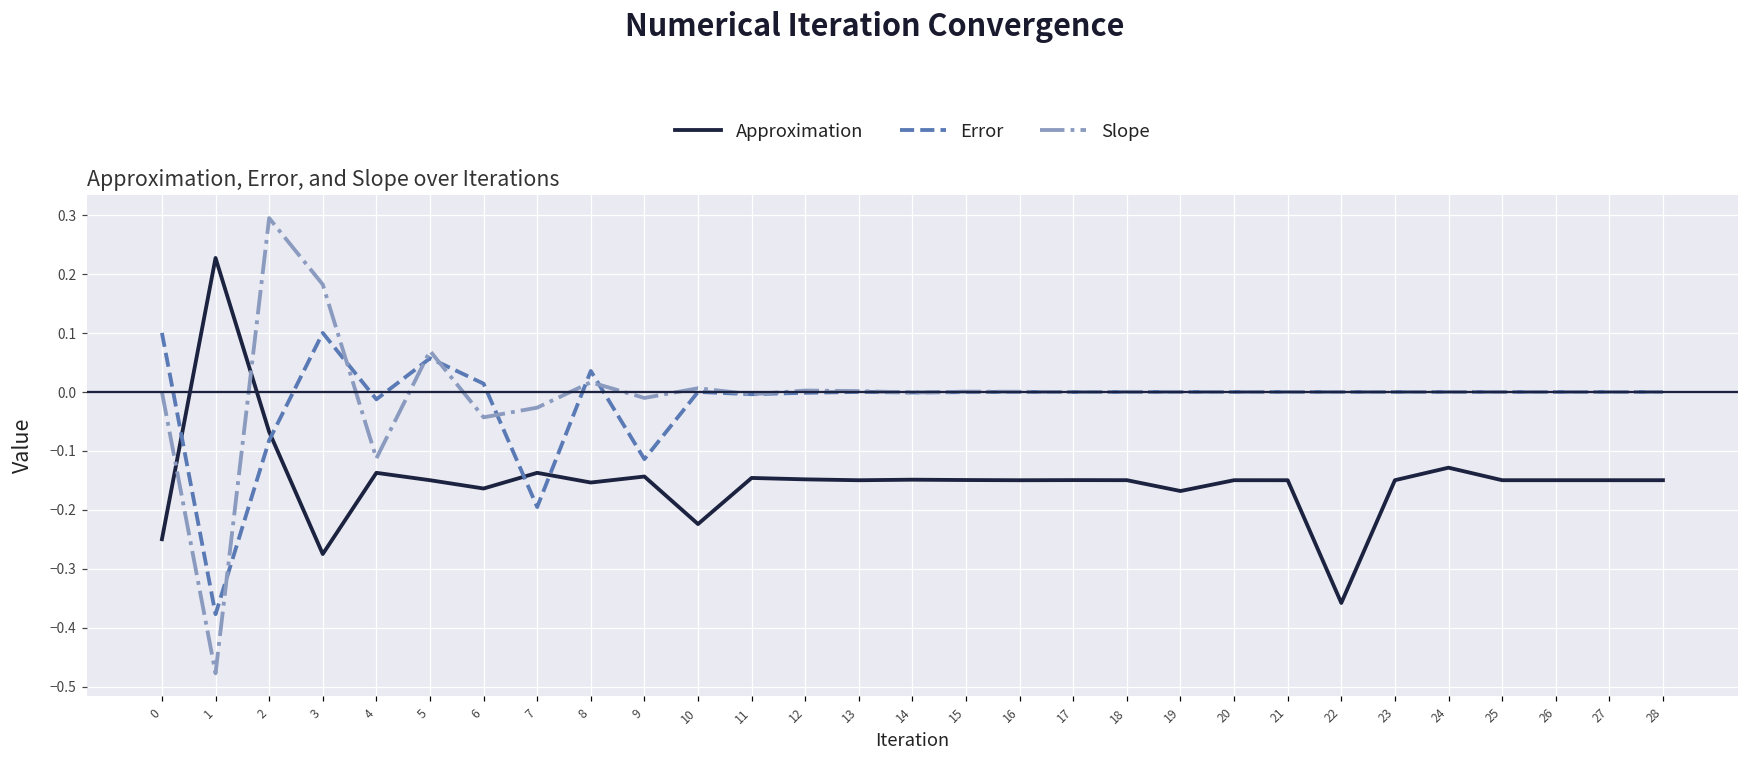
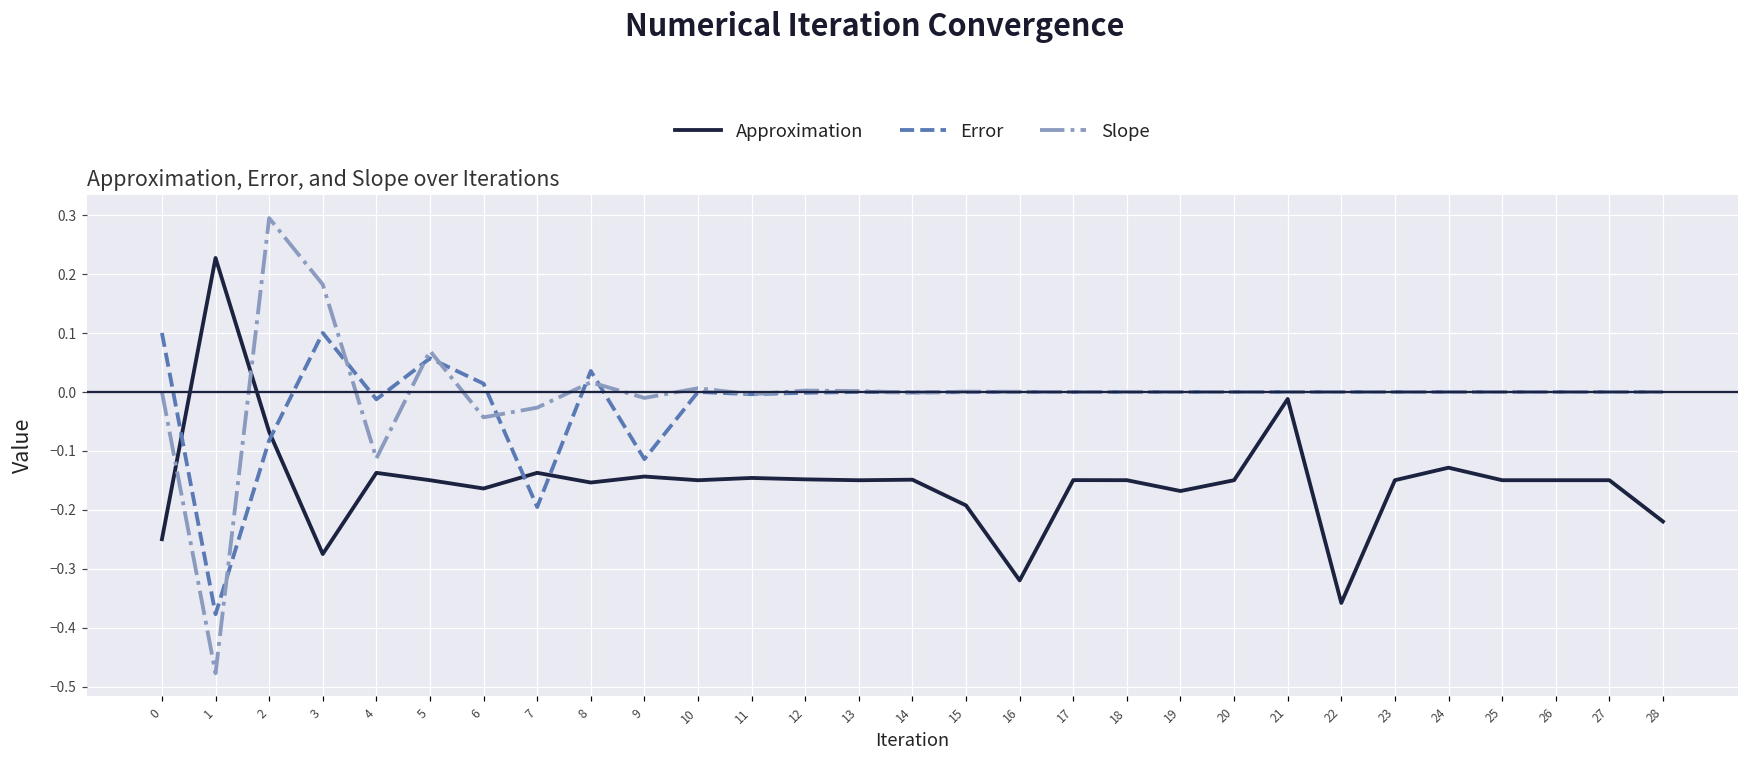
Approximation, 10: -0.22 -> -0.15
Approximation, 15: -0.15 -> -0.19
Approximation, 16: -0.15 -> -0.32
Approximation, 21: -0.15 -> -0.01
Approximation, 28: -0.15 -> -0.22
